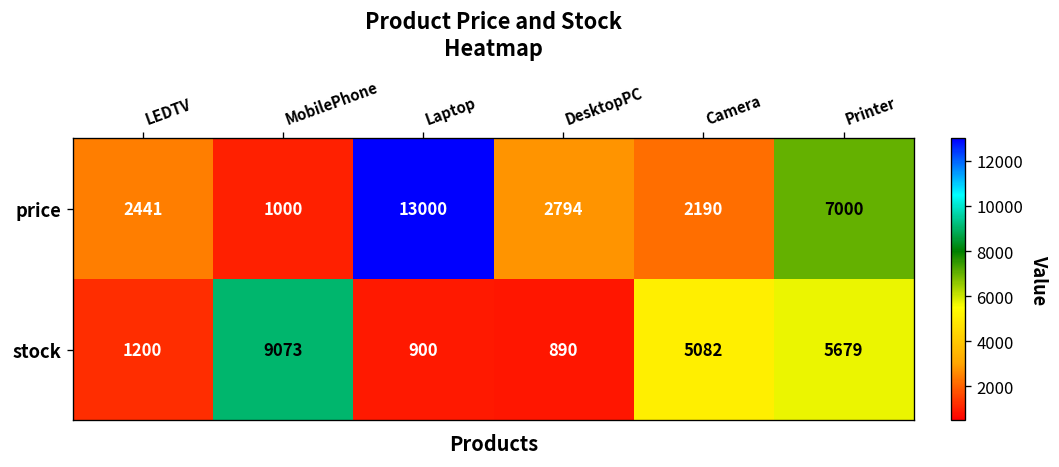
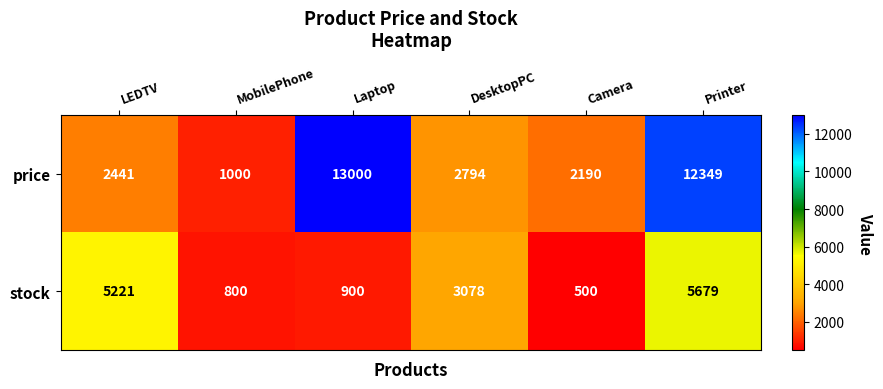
price, Printer: 7000 -> 12349
stock, LEDTV: 1200 -> 5221
stock, MobilePhone: 9073 -> 800
stock, DesktopPC: 890 -> 3078
stock, Camera: 5082 -> 500
